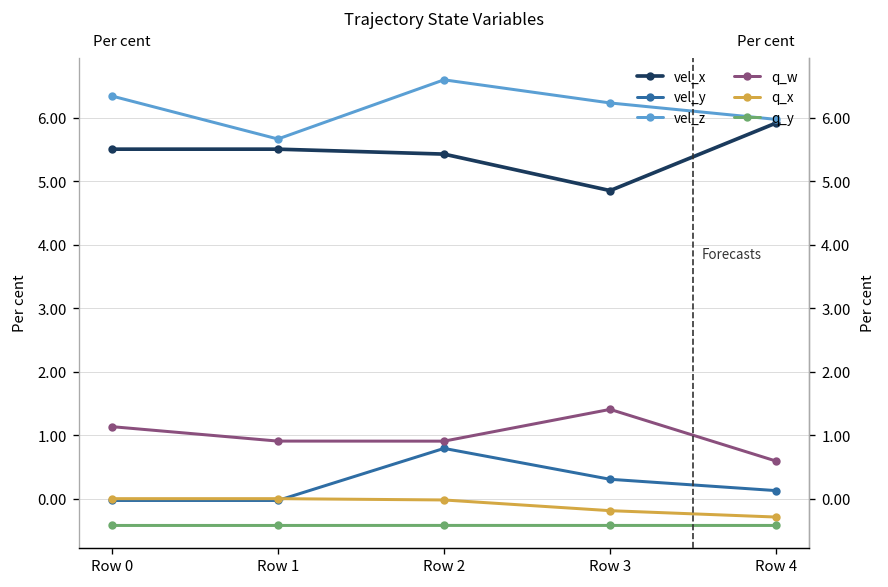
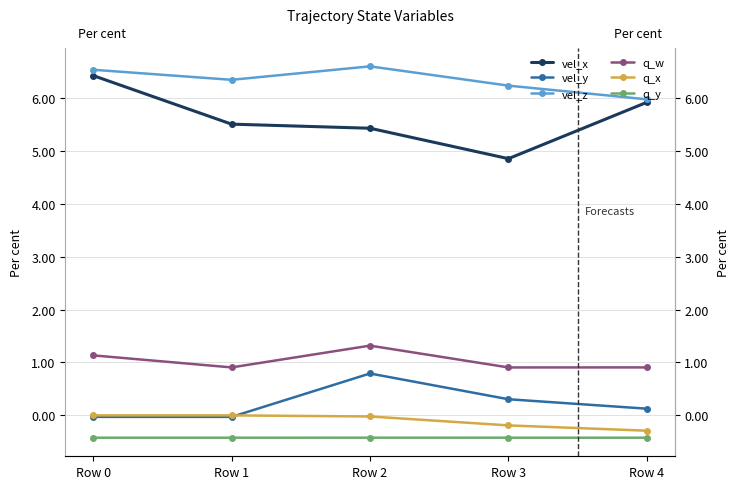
vel_x, Row 0: 5.5 -> 6.4
vel_z, Row 0: 6.3 -> 6.5
vel_z, Row 1: 5.7 -> 6.3
q_w, Row 2: 0.9 -> 1.3
q_w, Row 3: 1.4 -> 0.9
q_w, Row 4: 0.6 -> 0.9
